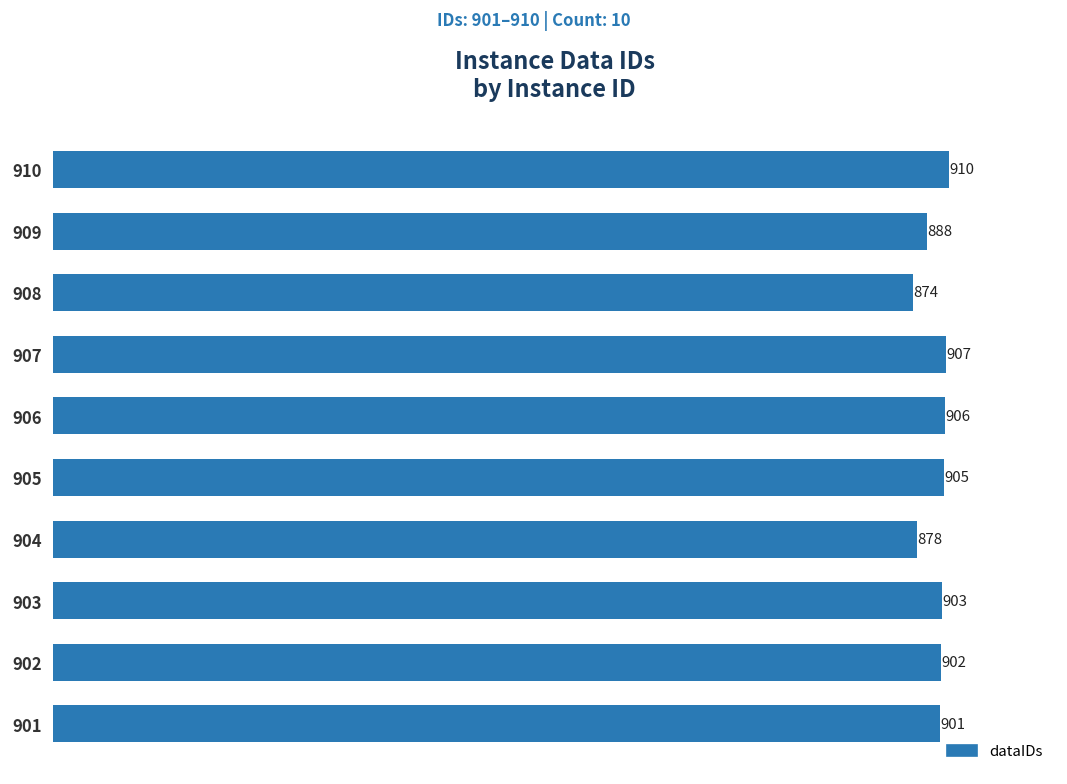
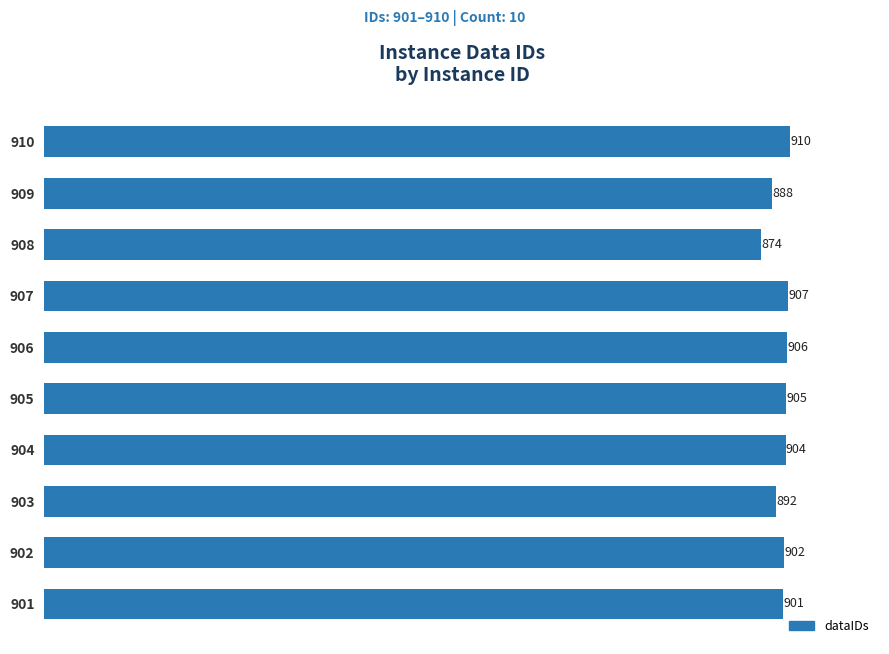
904: 878 -> 904
903: 903 -> 892
